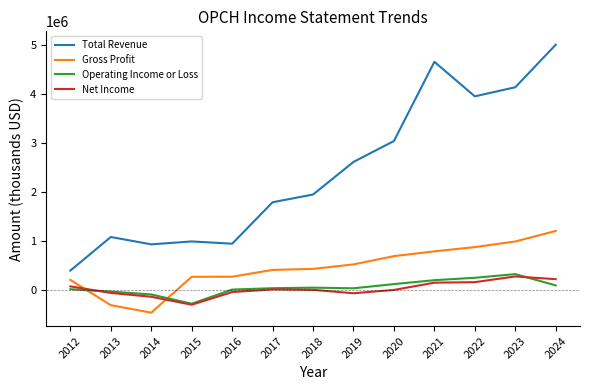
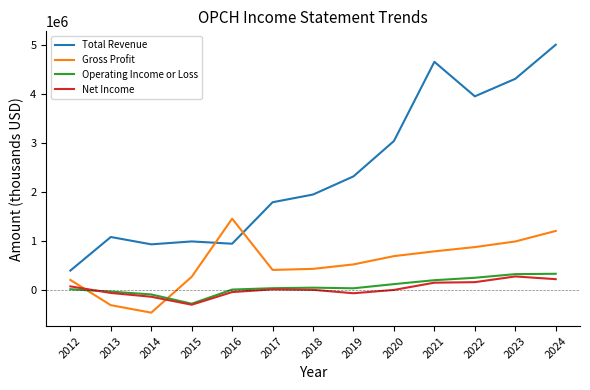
Gross Profit, 2016: 300000 -> 1400000
Total Revenue, 2019: 2600000 -> 2300000
Total Revenue, 2023: 4100000 -> 4300000
Operating Income or Loss, 2024: 100000 -> 300000
